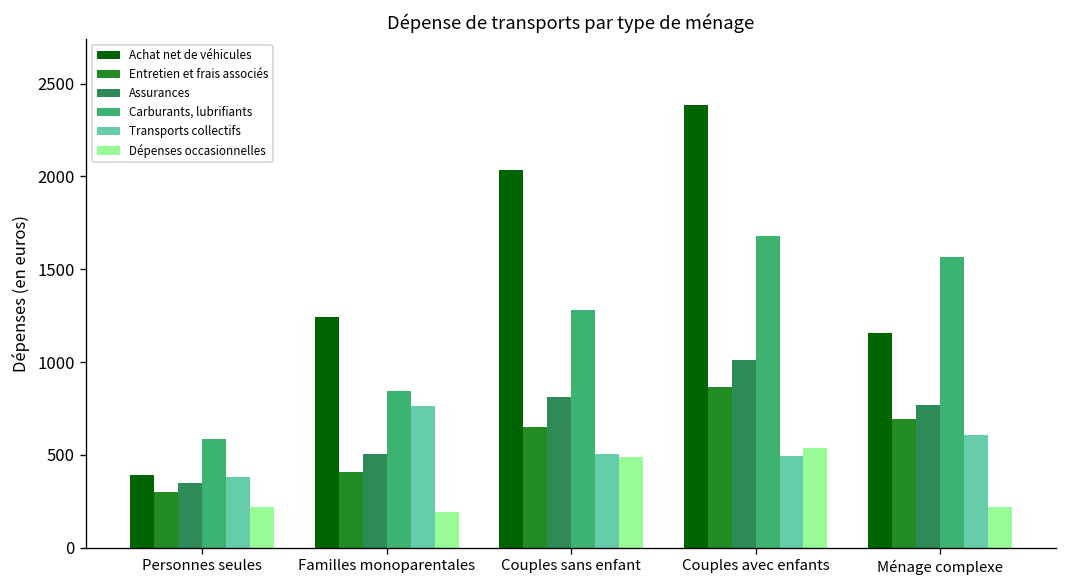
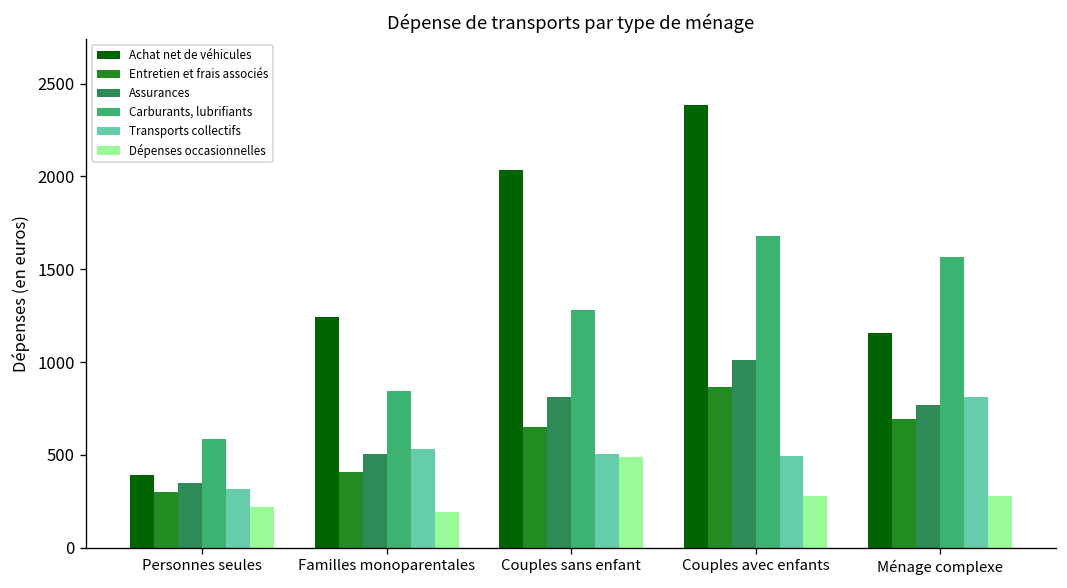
Transports collectifs, Personnes seules: 380 -> 320
Transports collectifs, Familles monoparentales: 770 -> 530
Dépenses occasionnelles, Couples avec enfants: 540 -> 280
Transports collectifs, Ménage complexe: 610 -> 810
Dépenses occasionnelles, Ménage complexe: 220 -> 280
